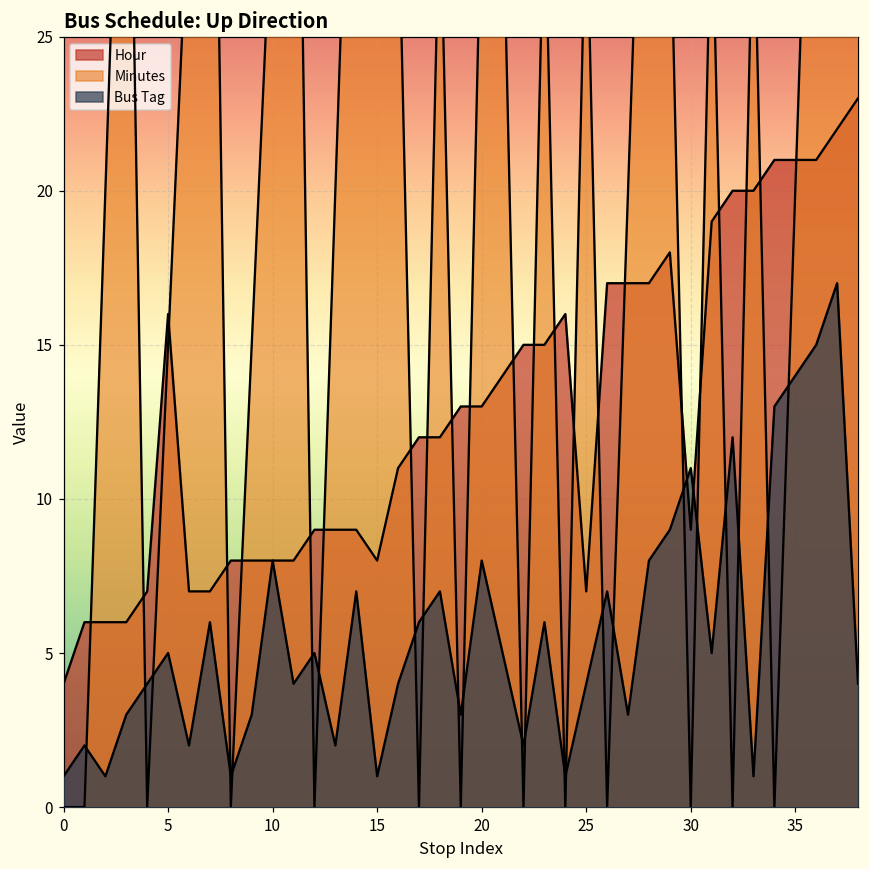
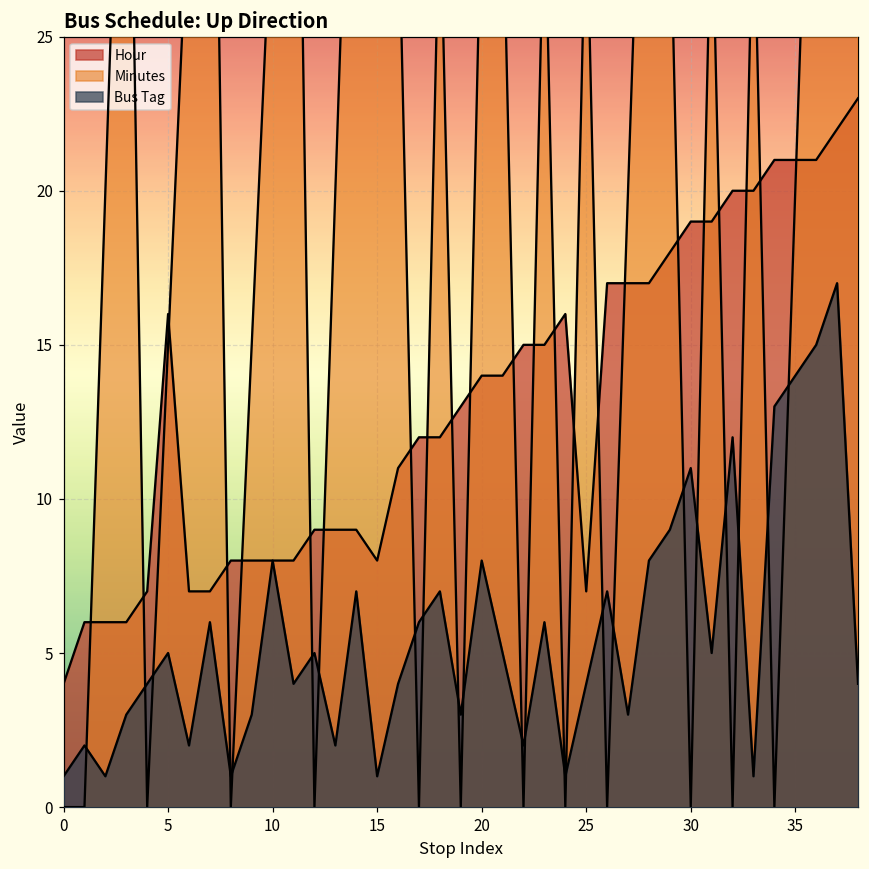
Hour, 20: 13 -> 14
Hour, 30: 9 -> 19
